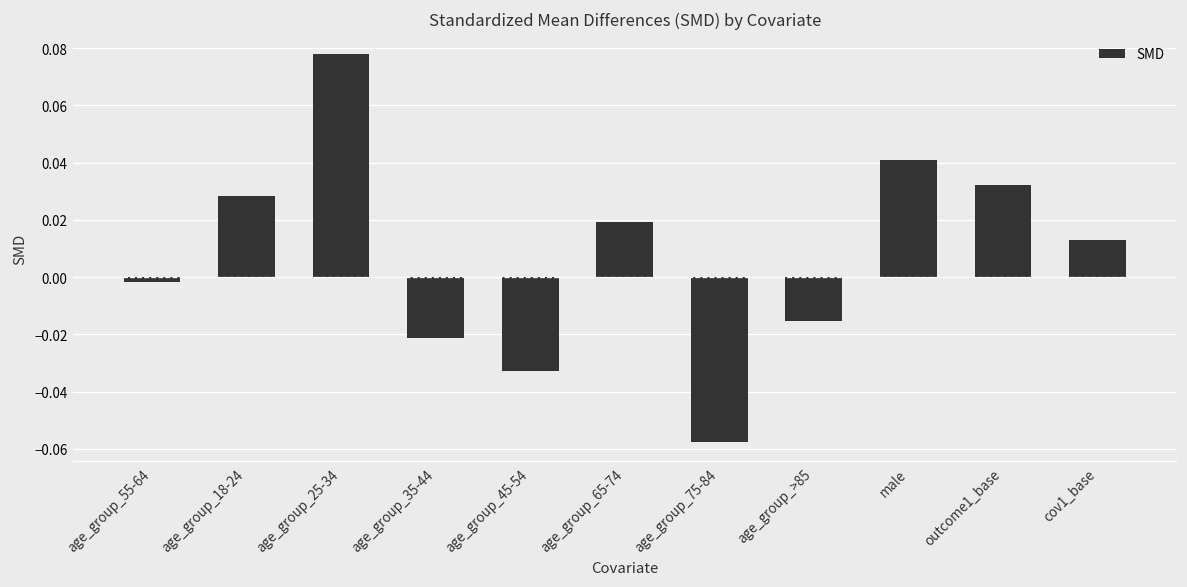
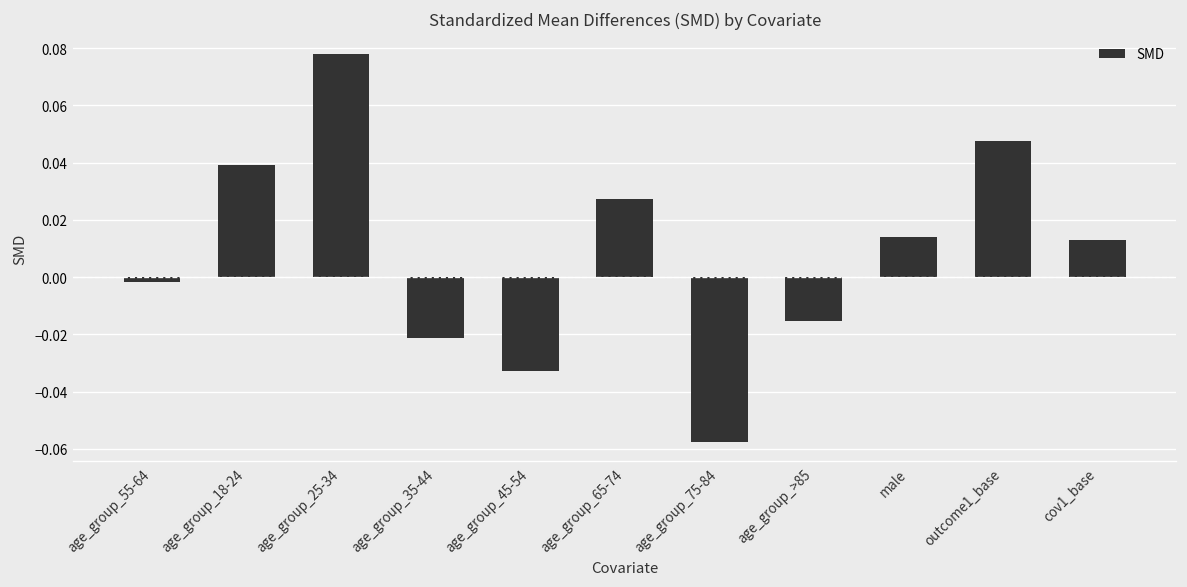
age_group_18-24: 0.028 -> 0.039
age_group_65-74: 0.019 -> 0.027
male: 0.041 -> 0.014
outcome1_base: 0.032 -> 0.047
